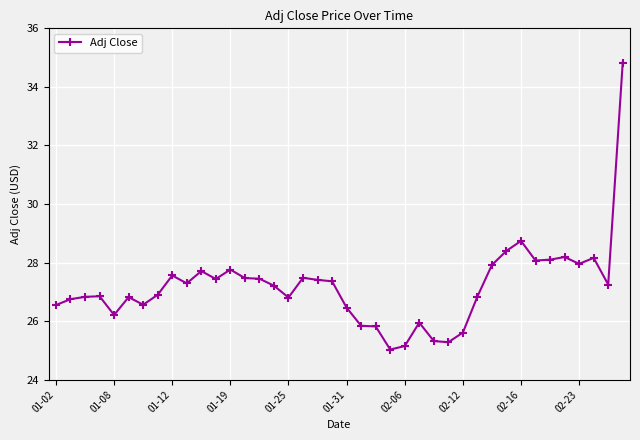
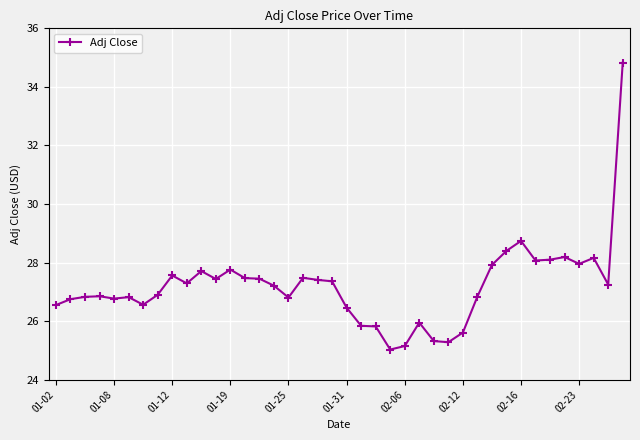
01-08: 26.2 -> 26.8
